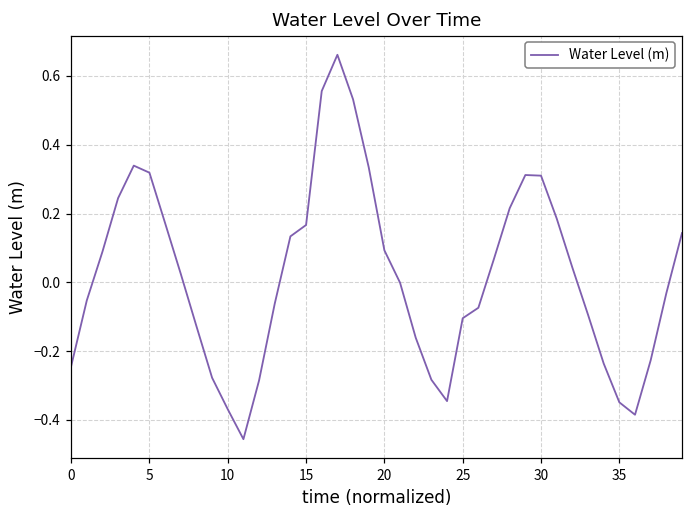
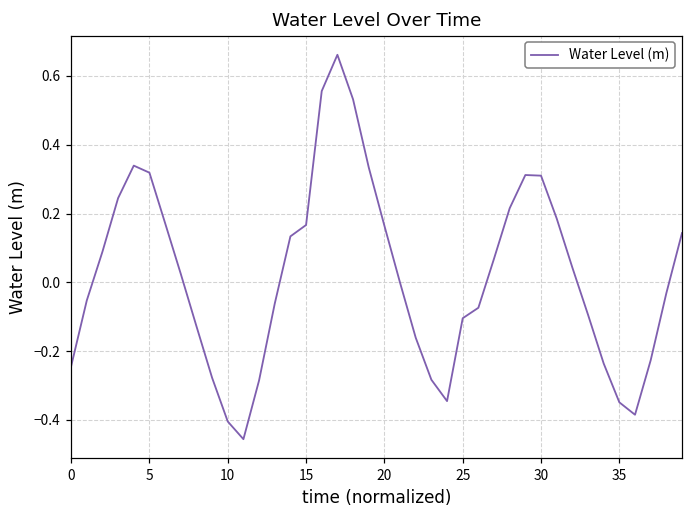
10: -0.37 -> -0.40
20: 0.09 -> 0.16
